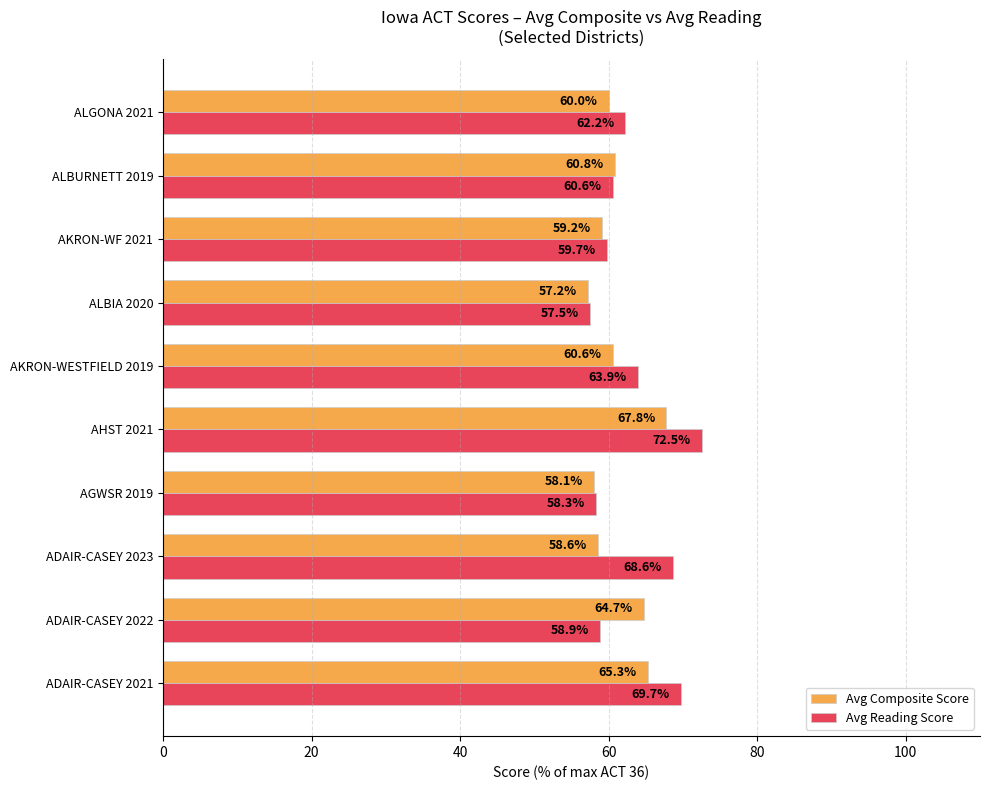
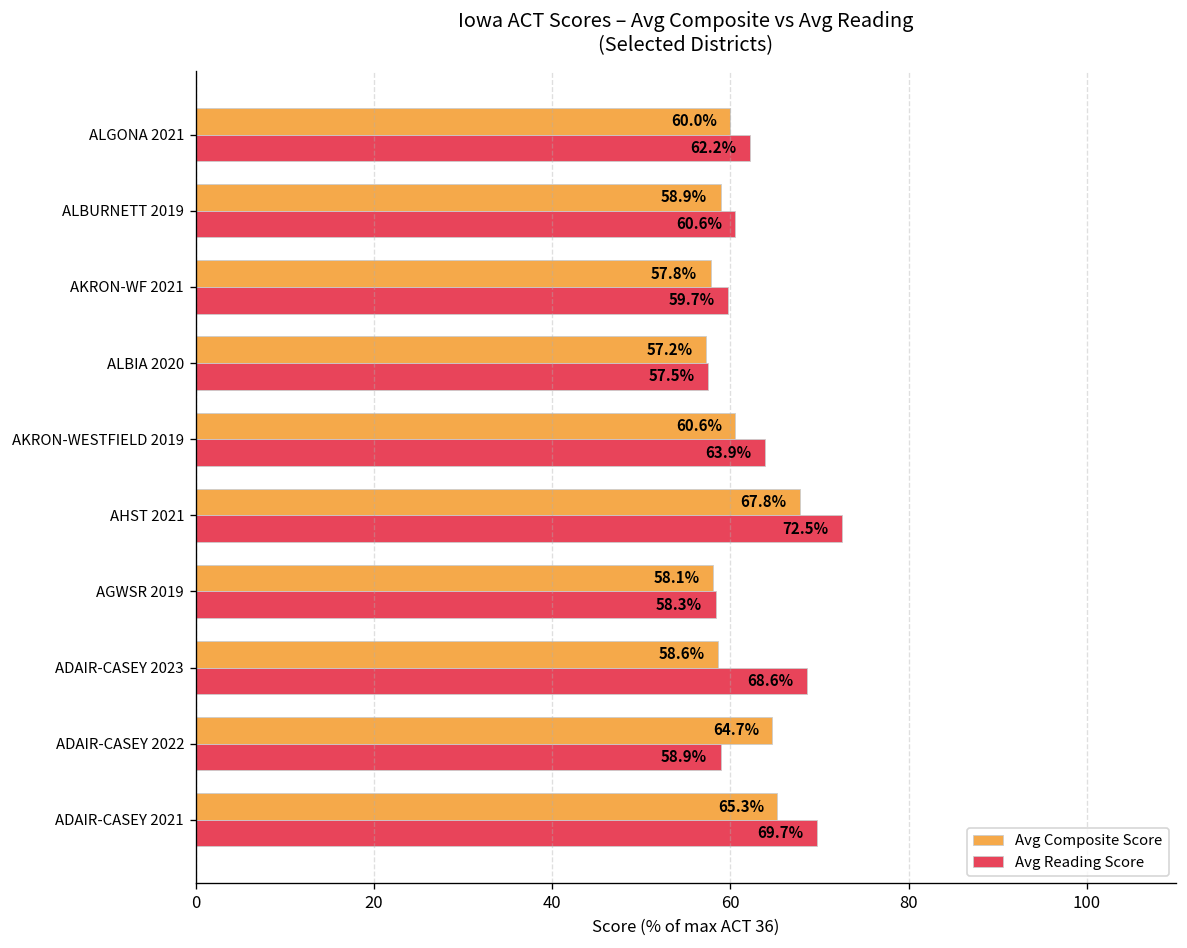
Avg Composite Score, ALBURNETT 2019: 60.8% -> 58.9%
Avg Composite Score, AKRON-WF 2021: 59.2% -> 57.8%
